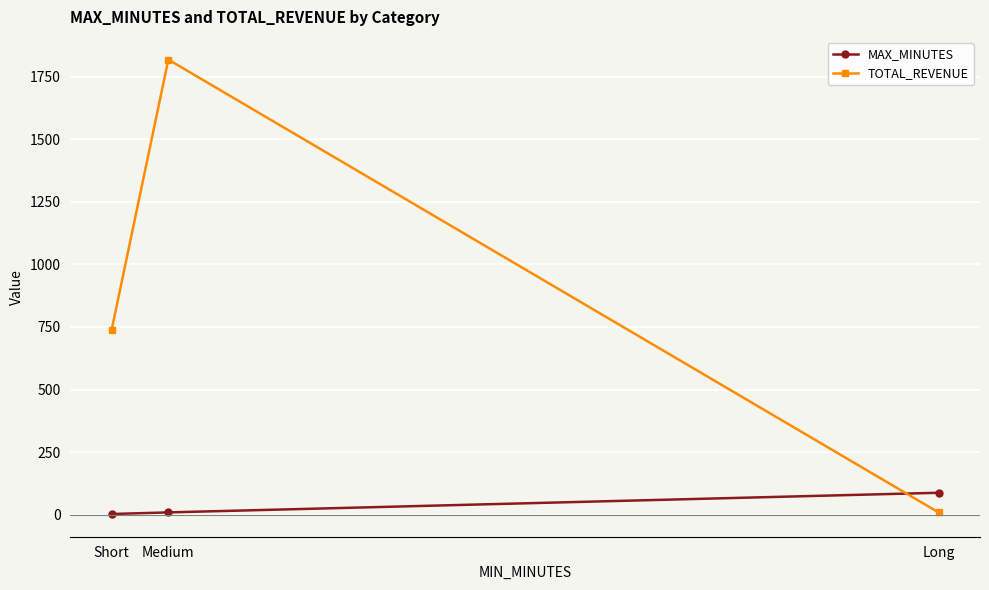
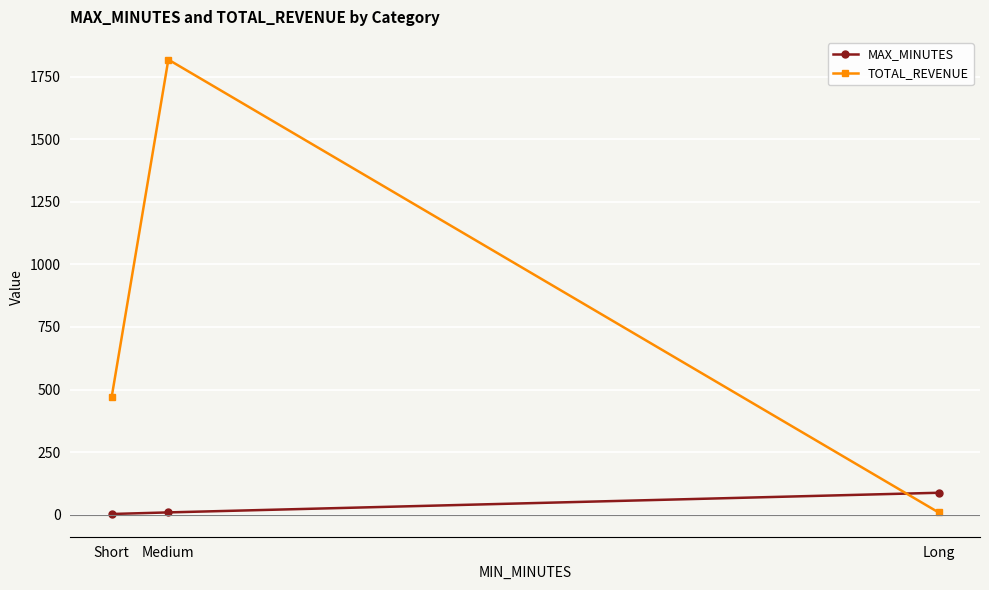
TOTAL_REVENUE, Short: 740 -> 470
